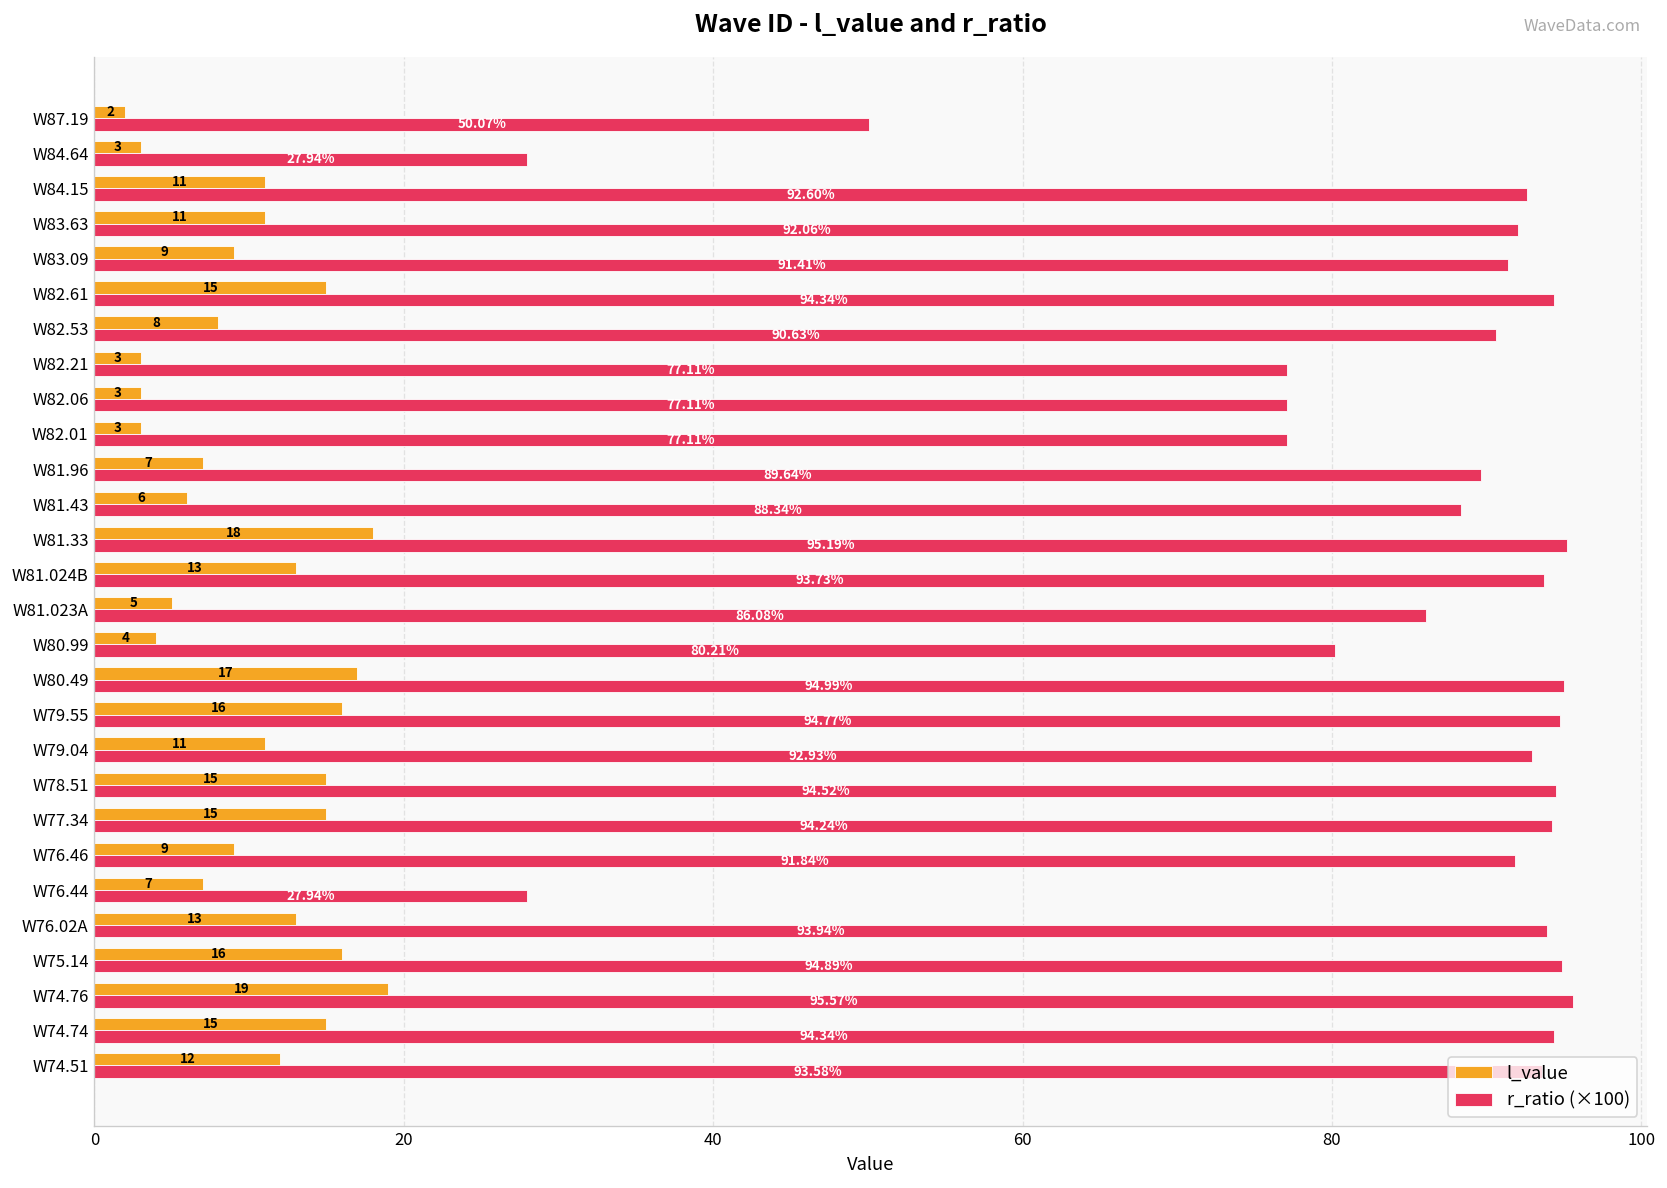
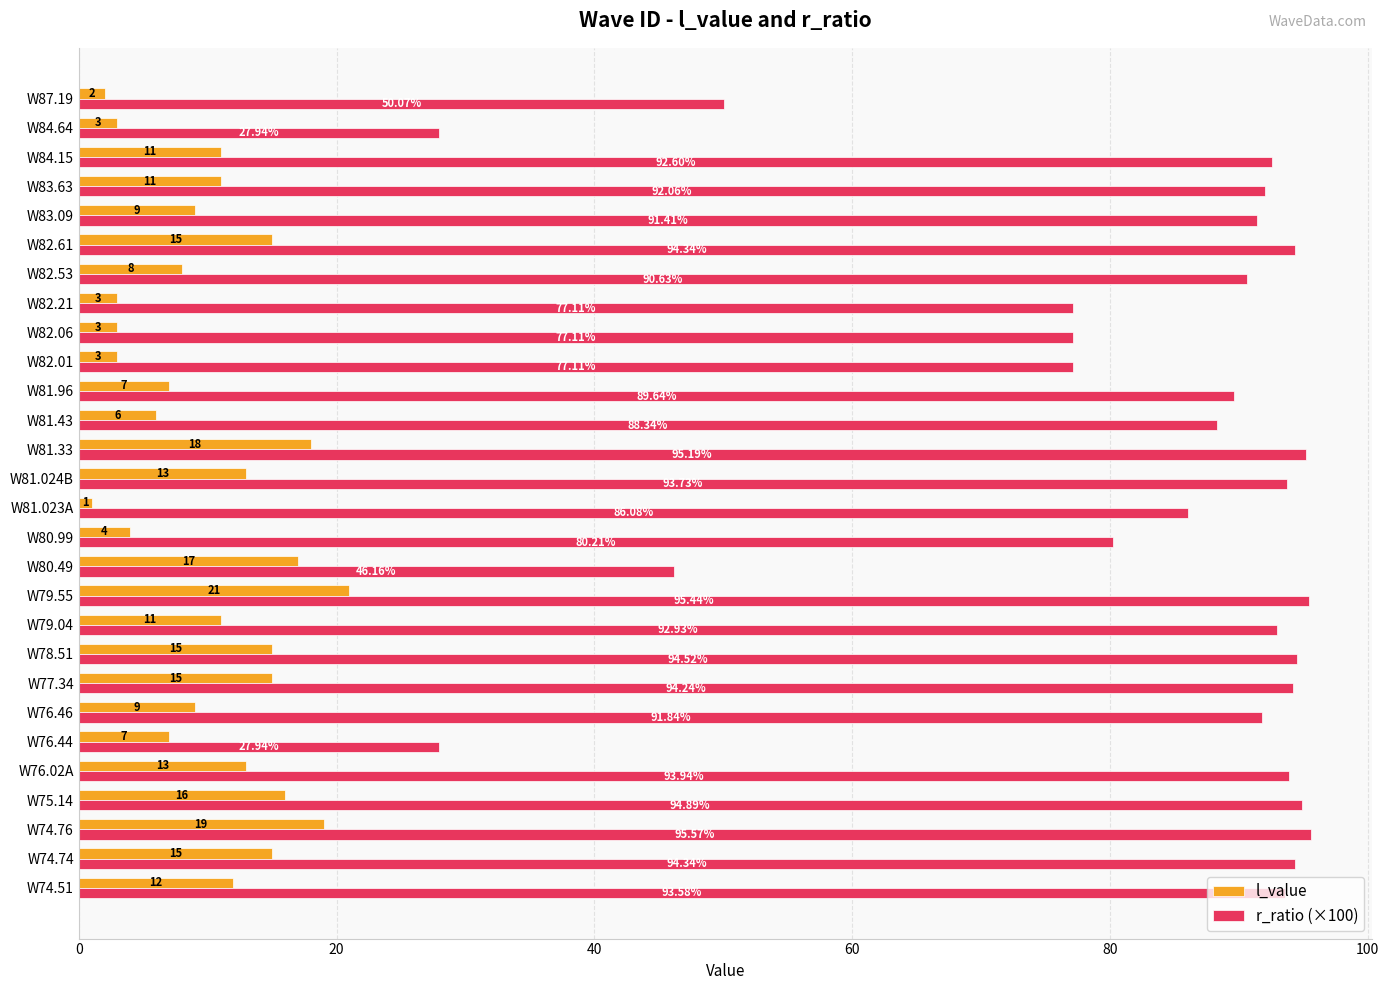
l_value, W81.023A: 5 -> 1
r_ratio (×100), W80.49: 94.99% -> 46.16%
l_value, W79.55: 16 -> 21
r_ratio (×100), W79.55: 94.77% -> 95.44%
